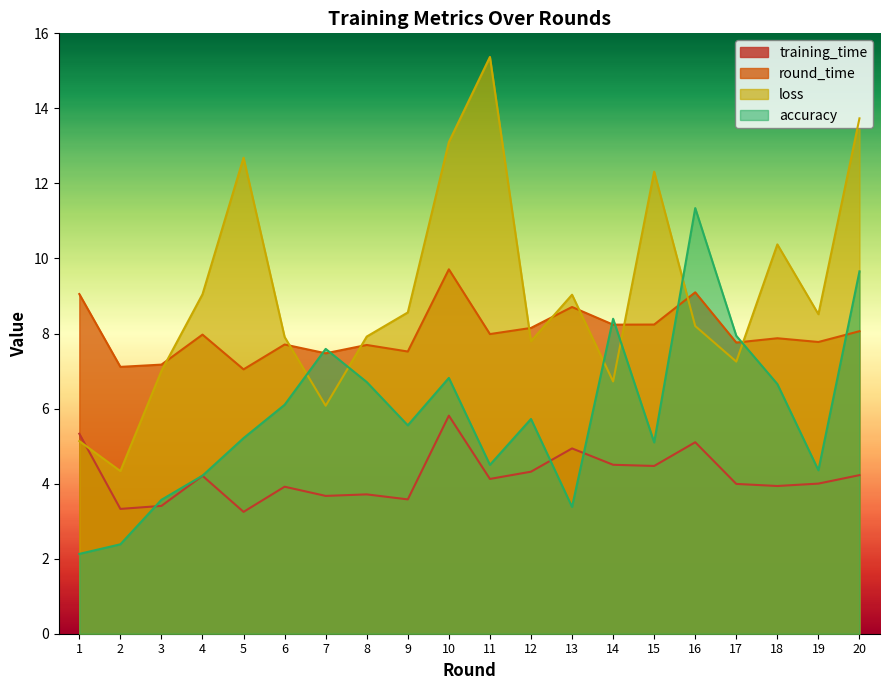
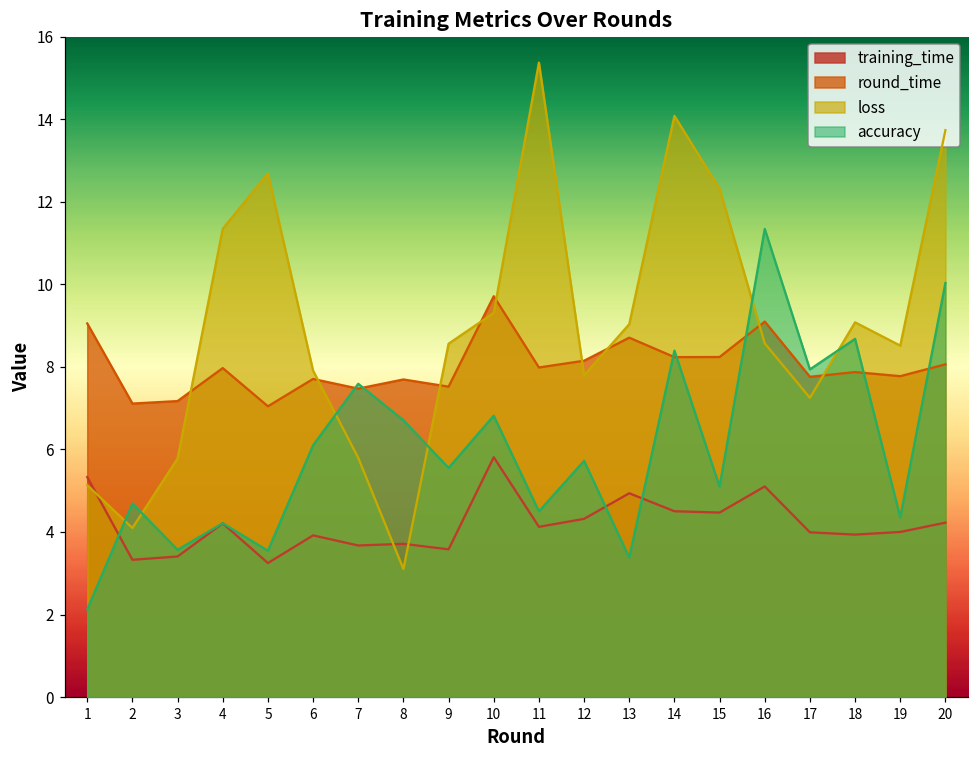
loss, 2: 4.3 -> 4.1
accuracy, 2: 2.4 -> 4.7
loss, 3: 7.0 -> 5.8
loss, 4: 9.0 -> 11.3
accuracy, 5: 5.2 -> 3.5
loss, 7: 6.1 -> 5.8
loss, 8: 7.9 -> 3.1
loss, 10: 13.1 -> 9.3
loss, 14: 6.7 -> 14.1
loss, 16: 8.2 -> 8.6
loss, 18: 10.4 -> 9.1
accuracy, 18: 6.7 -> 8.7
accuracy, 20: 9.7 -> 10.0
